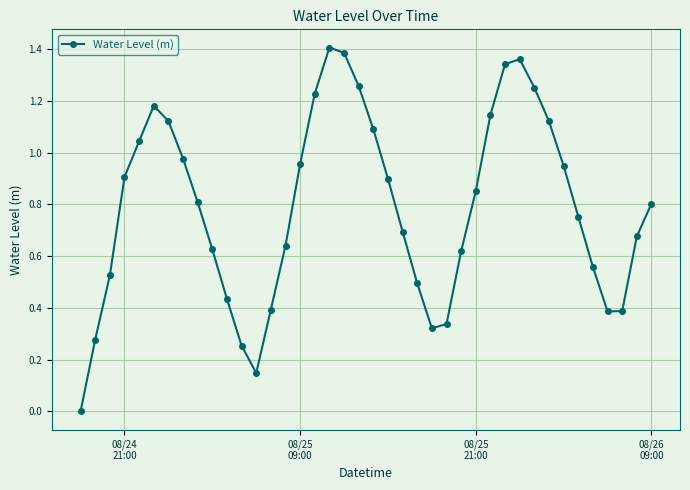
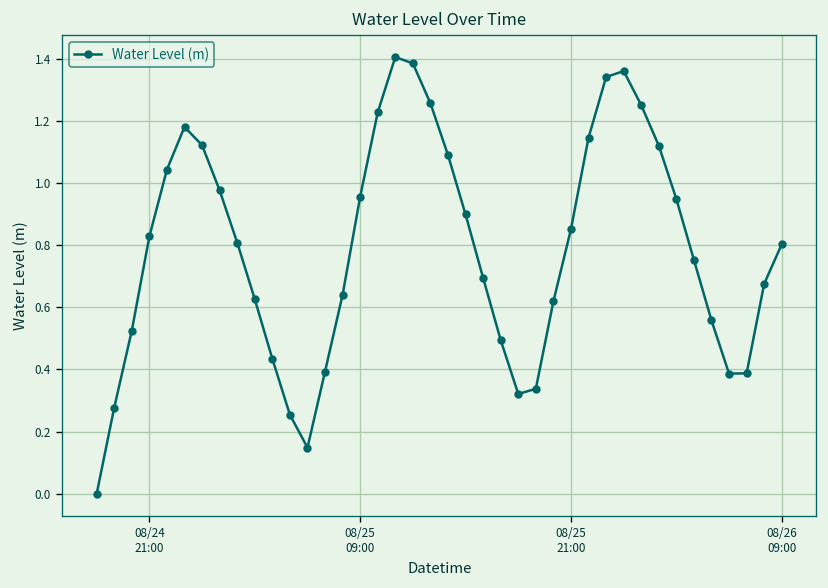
08/24 21:00: 0.91 -> 0.83
